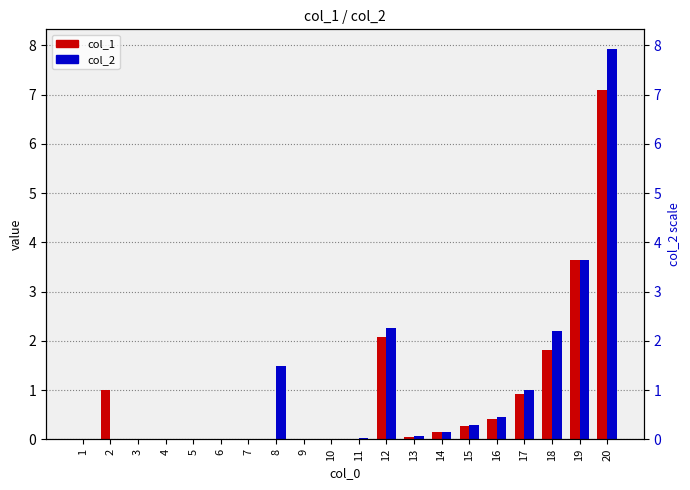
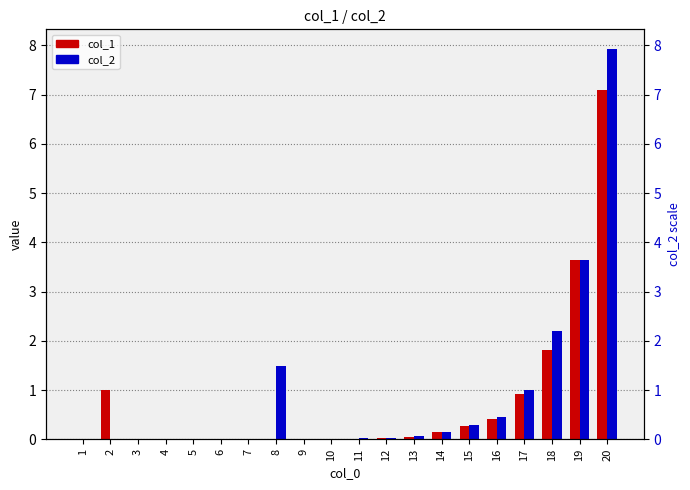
col_1, 12: 2.1 -> 0.0
col_2, 12: 2.3 -> 0.0
